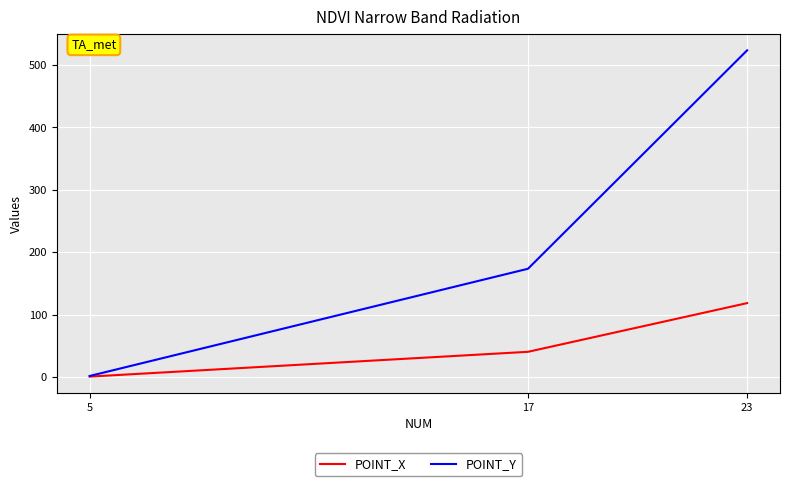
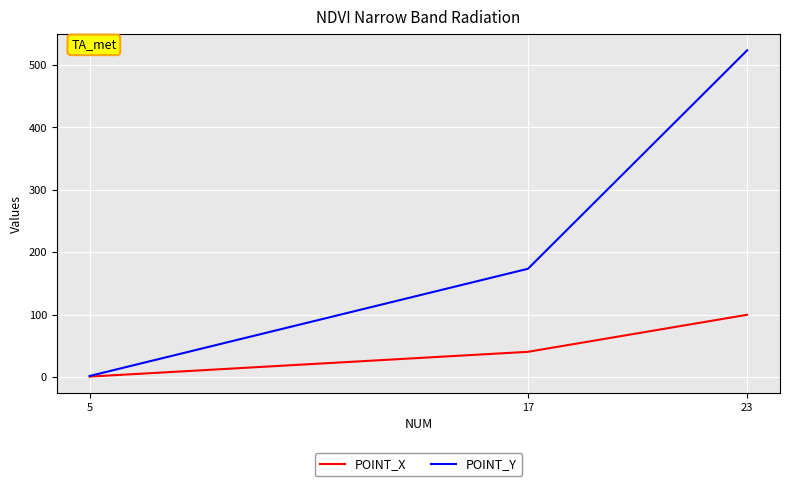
POINT_X, 23: 120 -> 100
